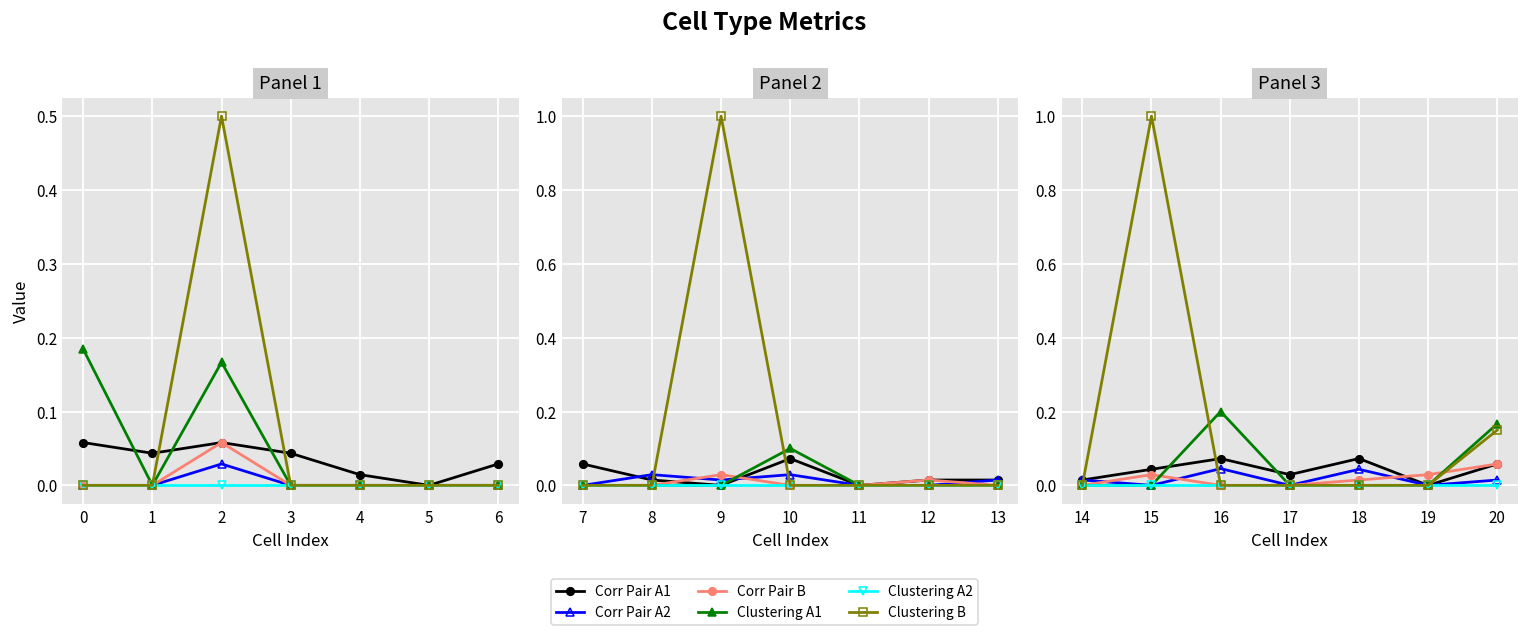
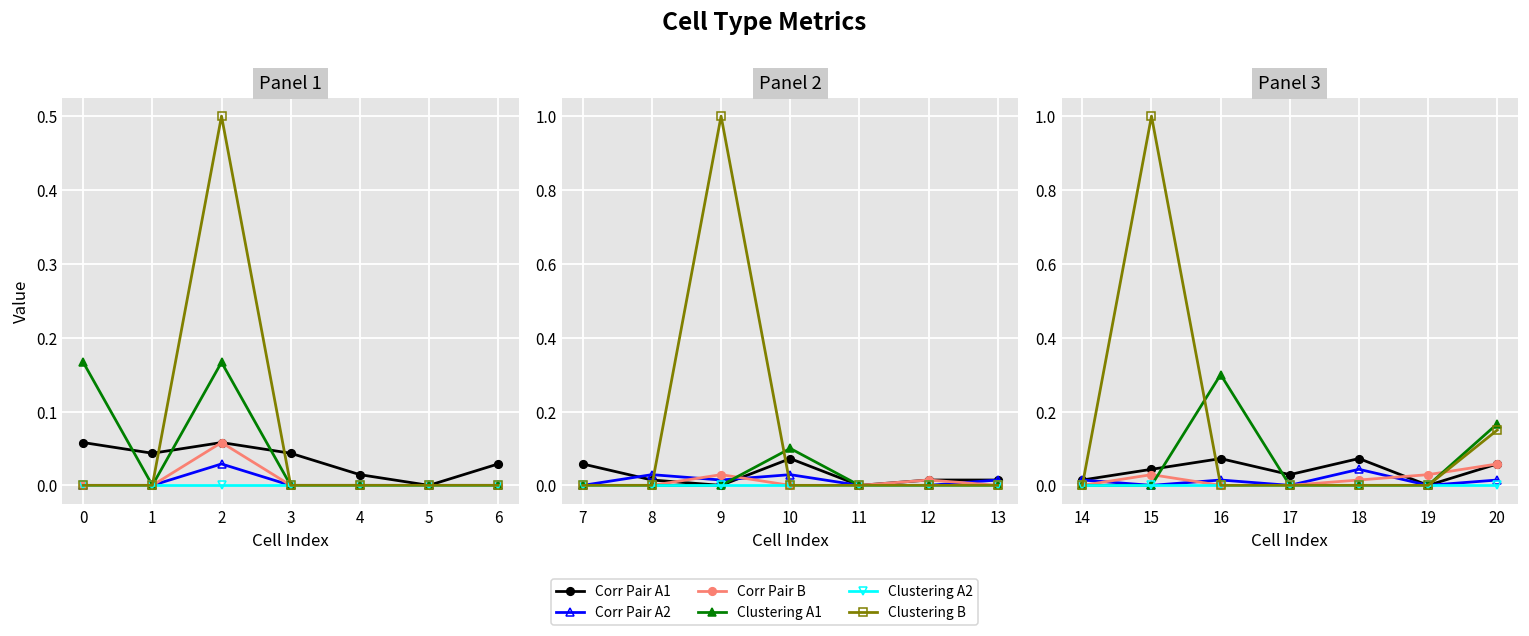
Panel 1, Clustering A1, 0: 0.18 -> 0.17
Panel 3, Corr Pair A2, 16: 0.05 -> 0.01
Panel 3, Clustering A1, 16: 0.2 -> 0.3
